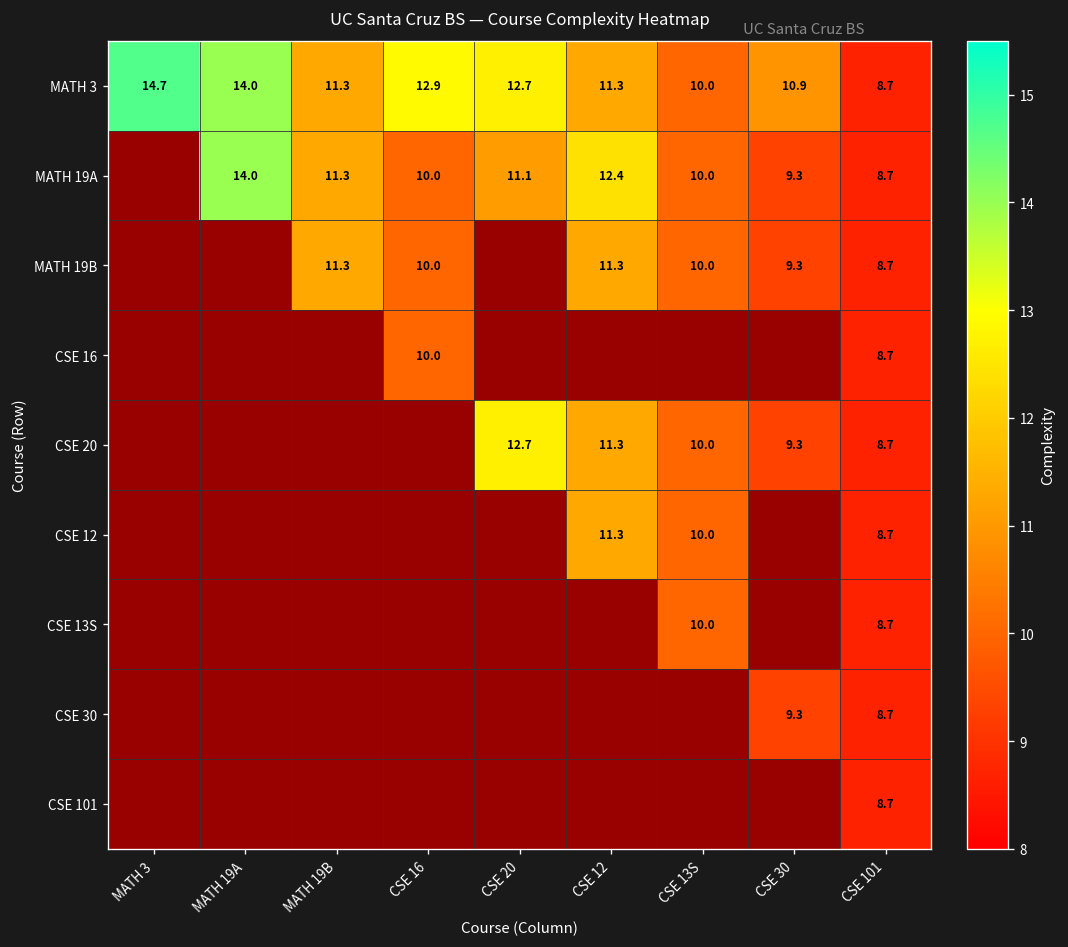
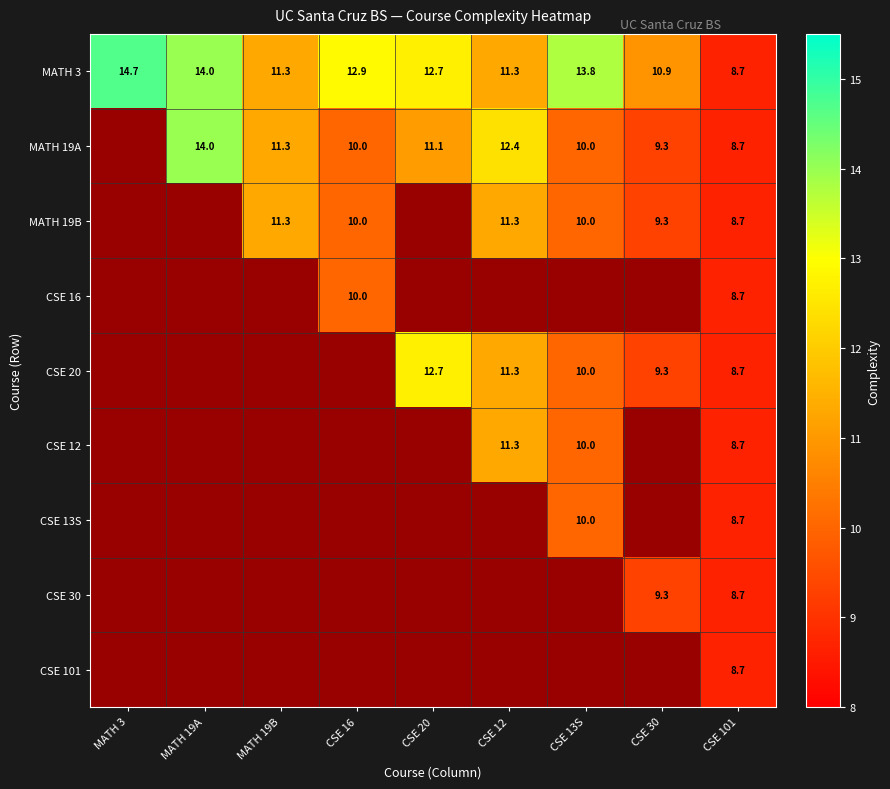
MATH 3, CSE 13S: 10.0 -> 13.8
